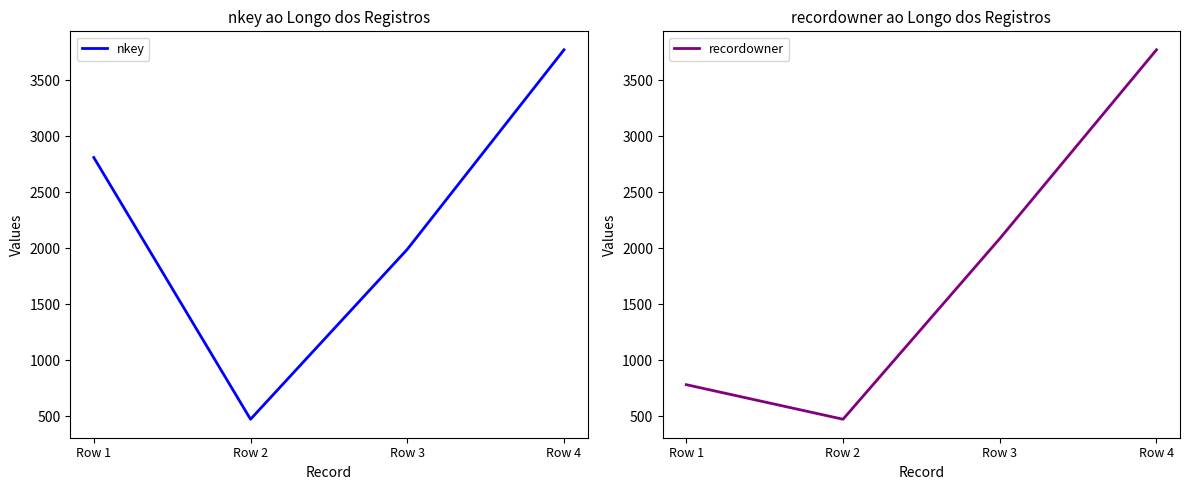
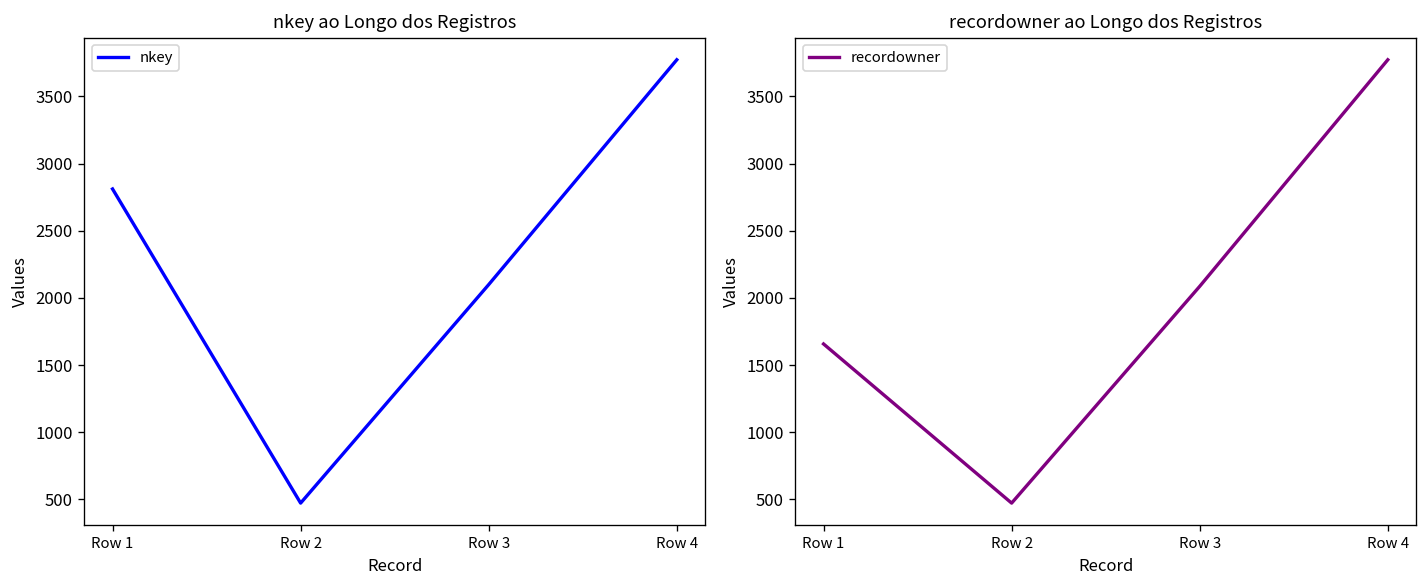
nkey ao Longo dos Registros, Row 3: 1990 -> 2100
recordowner ao Longo dos Registros, Row 1: 780 -> 1660
